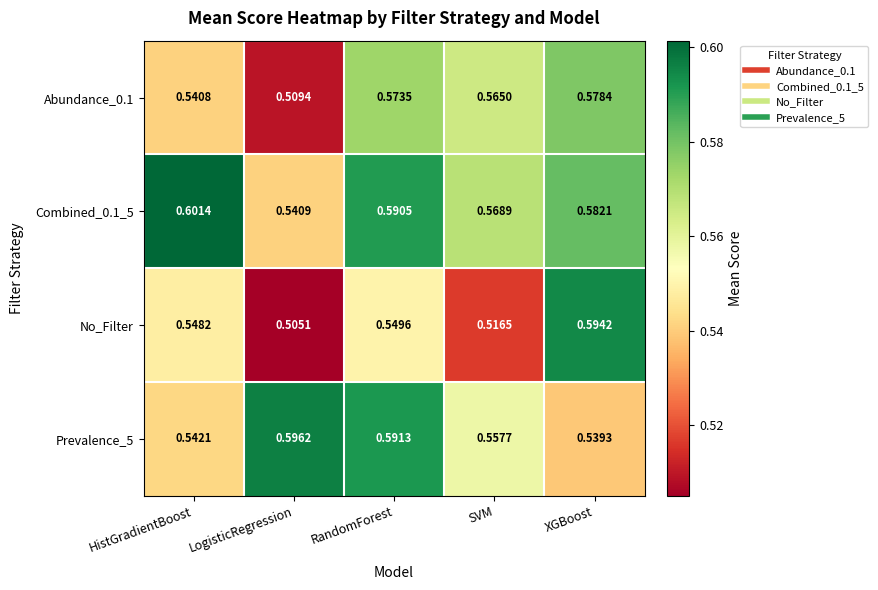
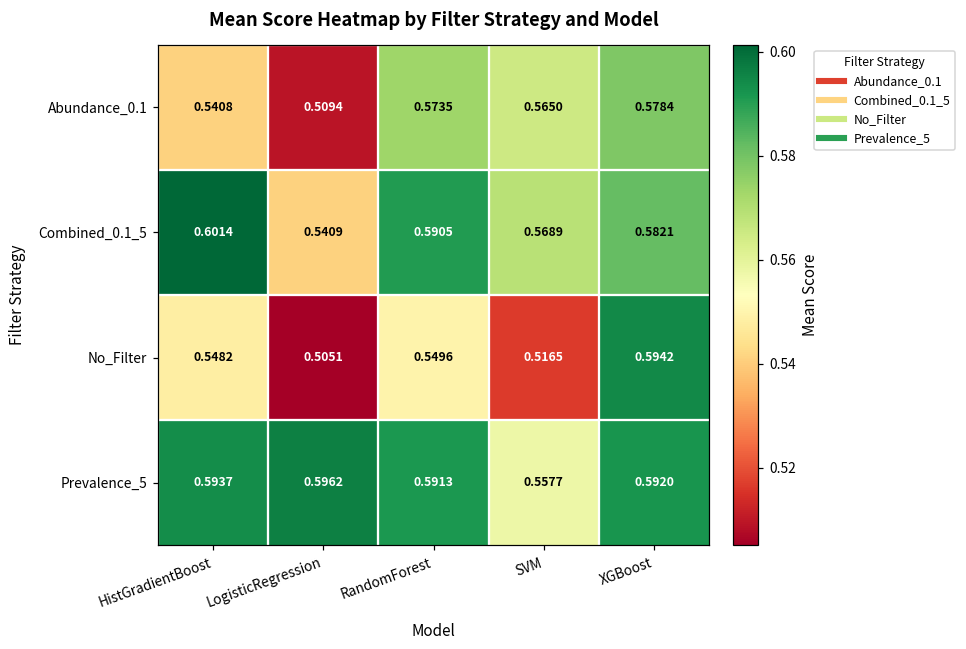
Prevalence_5, HistGradientBoost: 0.5421 -> 0.5937
Prevalence_5, XGBoost: 0.5393 -> 0.5920
